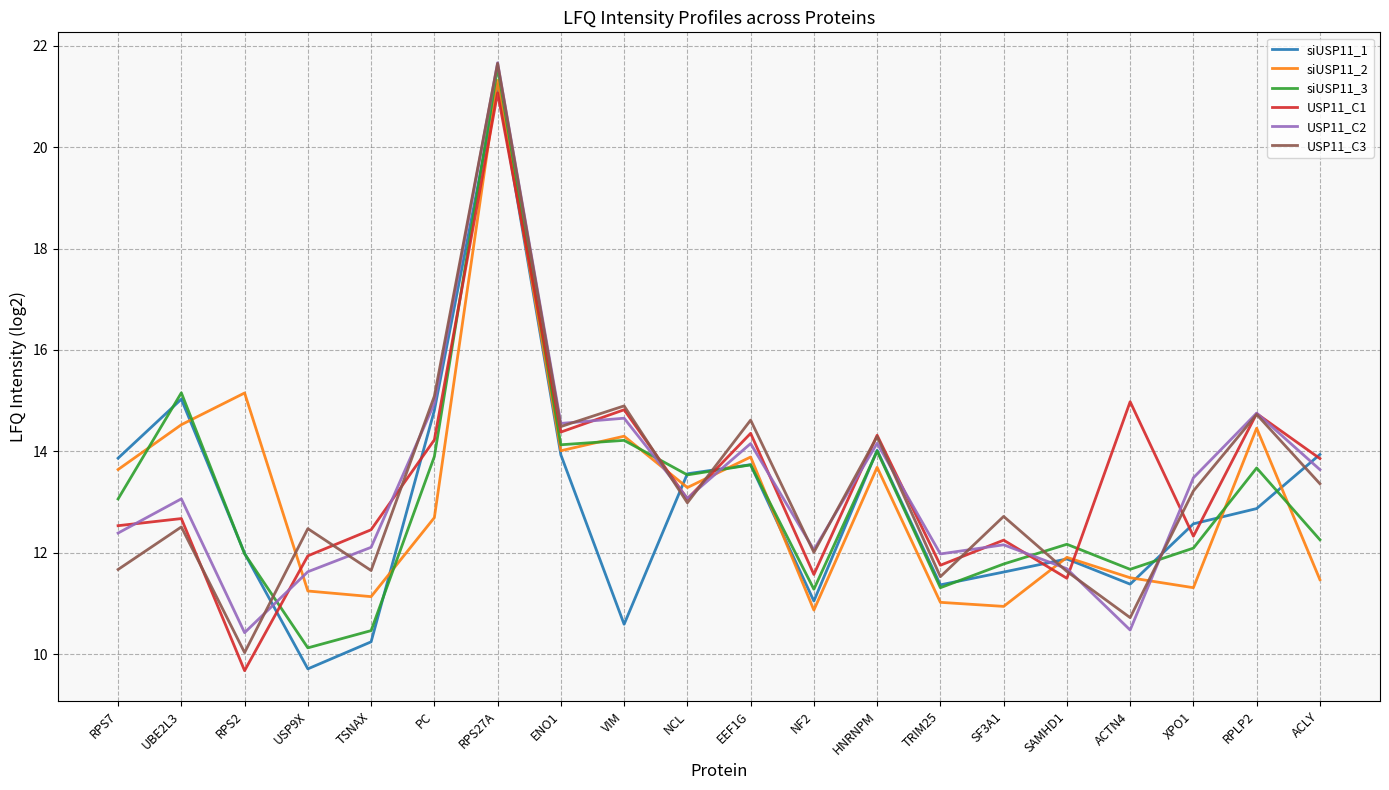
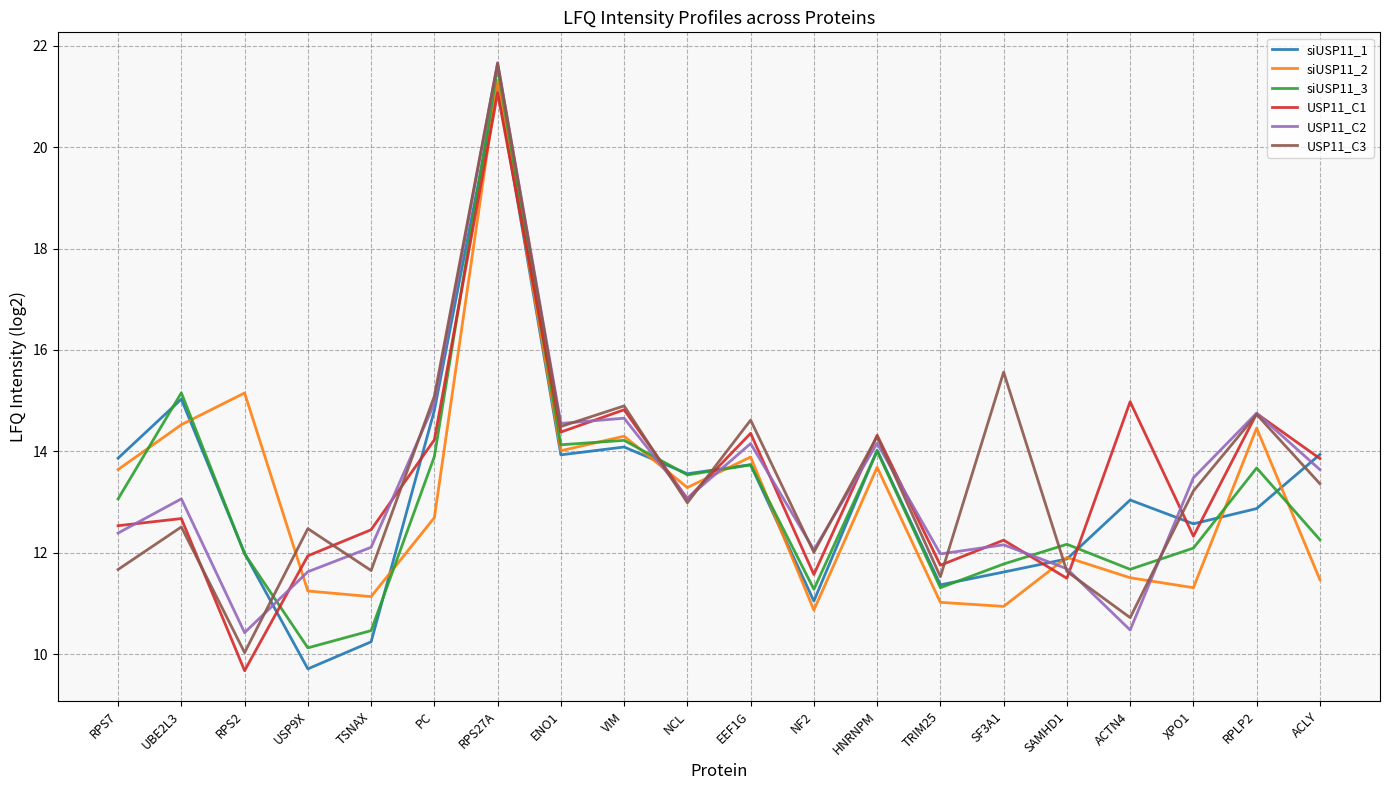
siUSP11_1, VIM: 10.6 -> 14.1
USP11_C3, SF3A1: 12.7 -> 15.6
siUSP11_1, ACTN4: 11.4 -> 13.0
